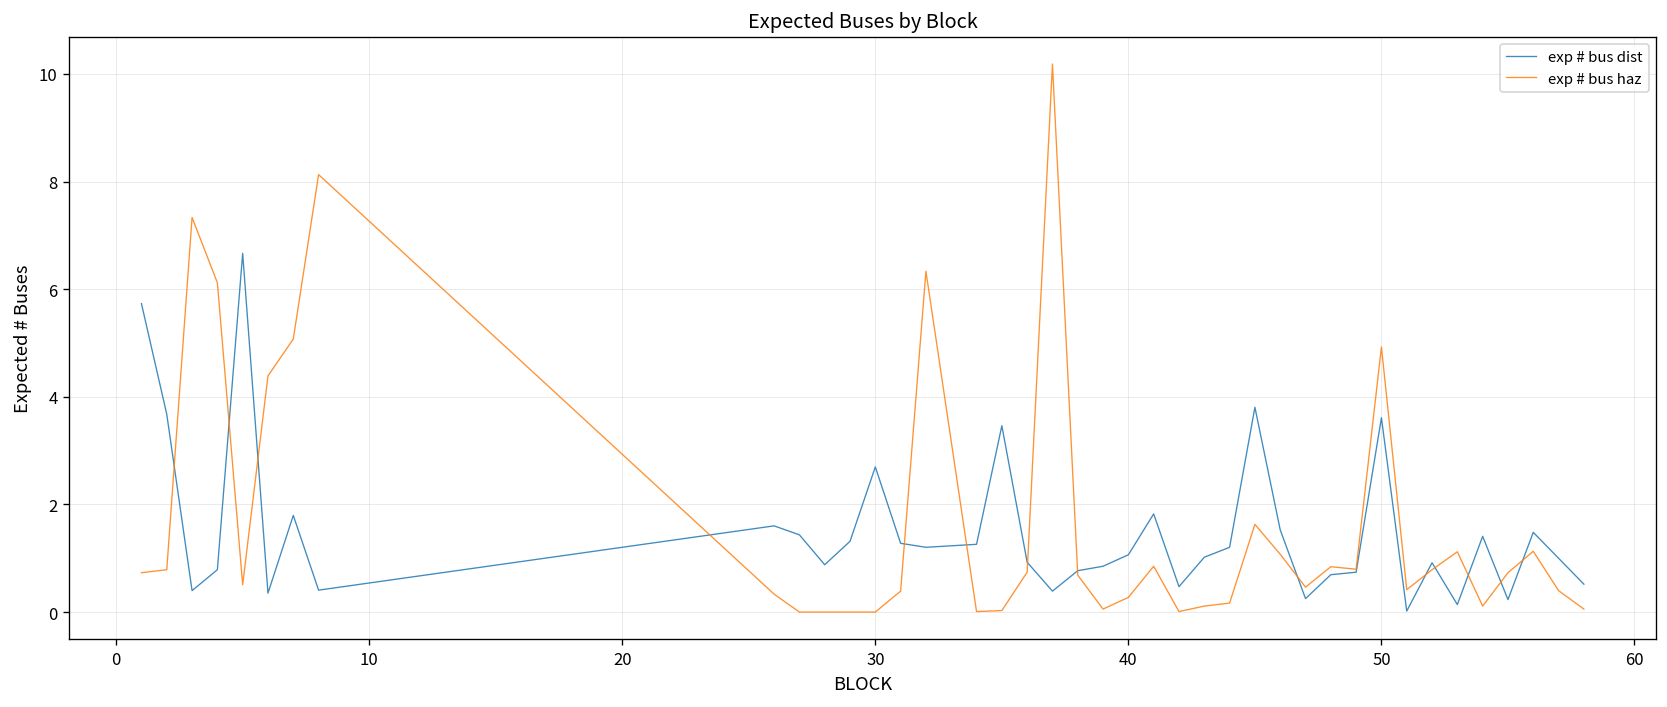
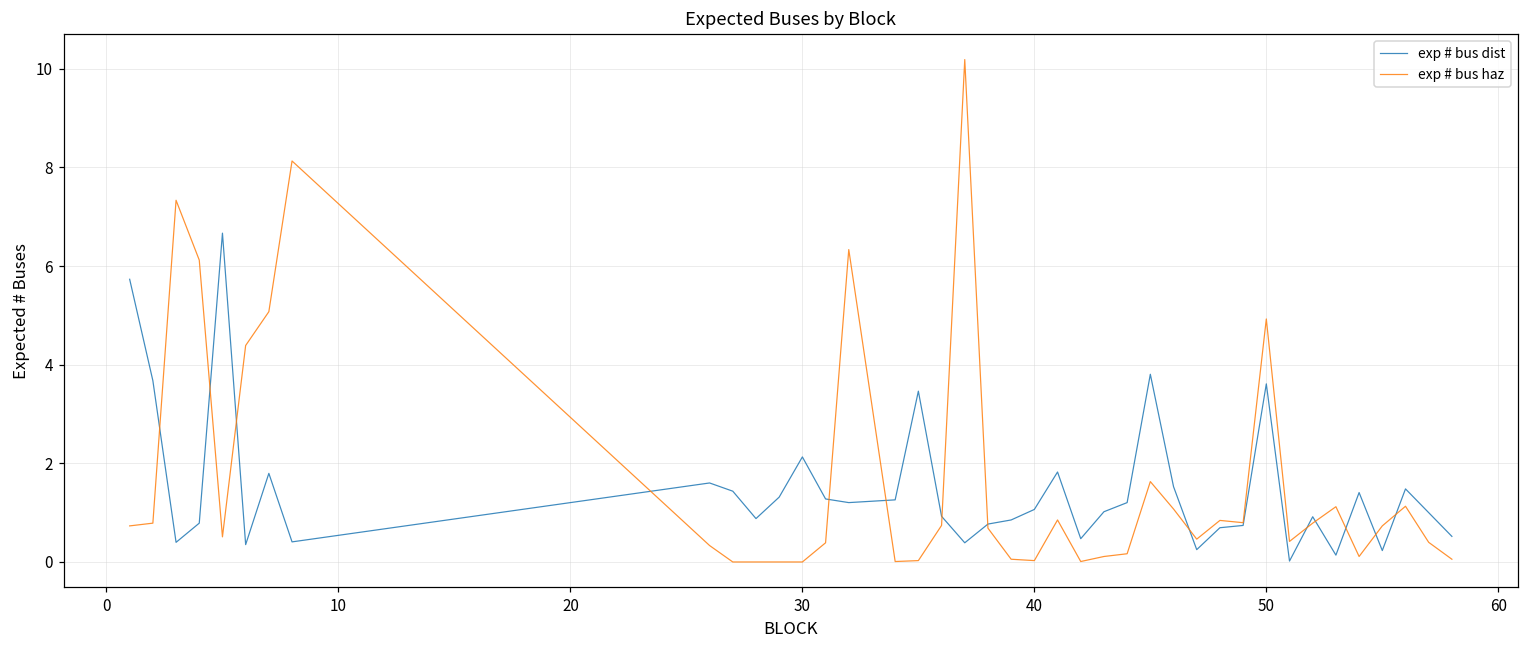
exp # bus dist, 30: 2.7 -> 2.1
exp # bus haz, 40: 0.3 -> 0.0
